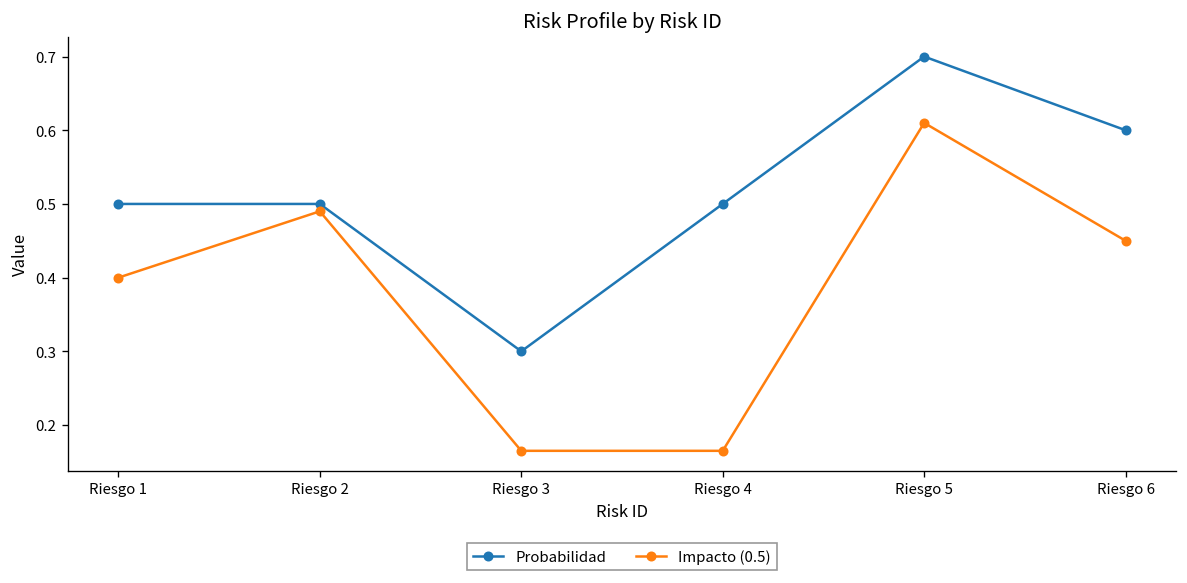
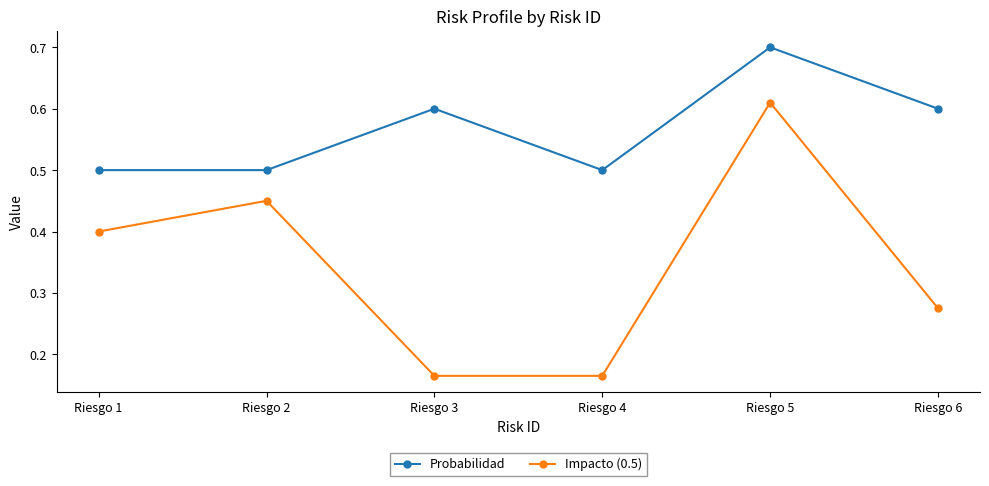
Impacto (0.5), Riesgo 2: 0.49 -> 0.45
Probabilidad, Riesgo 3: 0.3 -> 0.6
Impacto (0.5), Riesgo 6: 0.45 -> 0.28
